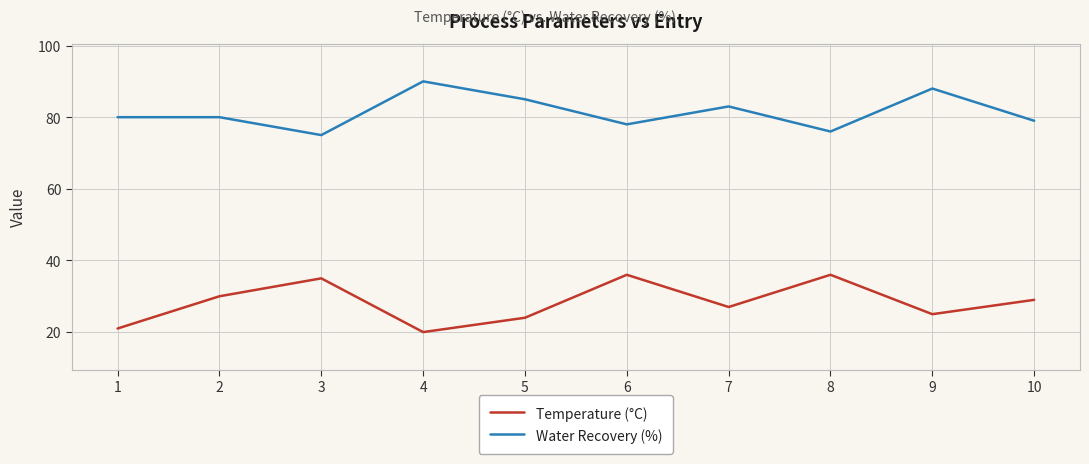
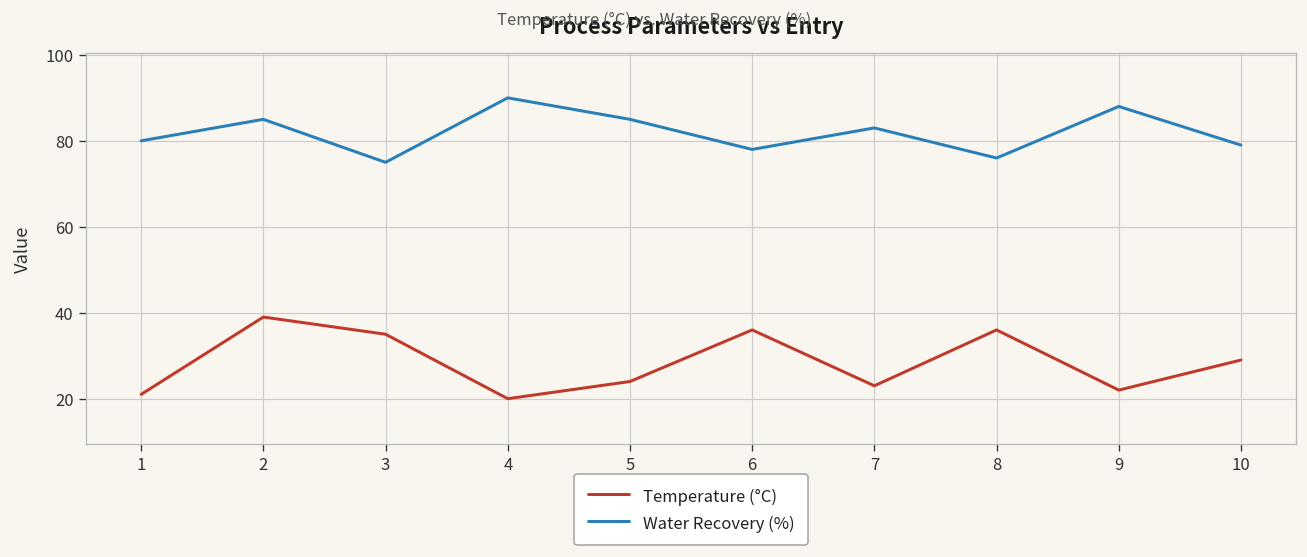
Temperature (°C), 2: 30 -> 39
Water Recovery (%), 2: 80 -> 85
Temperature (°C), 7: 27 -> 23
Temperature (°C), 9: 25 -> 22
